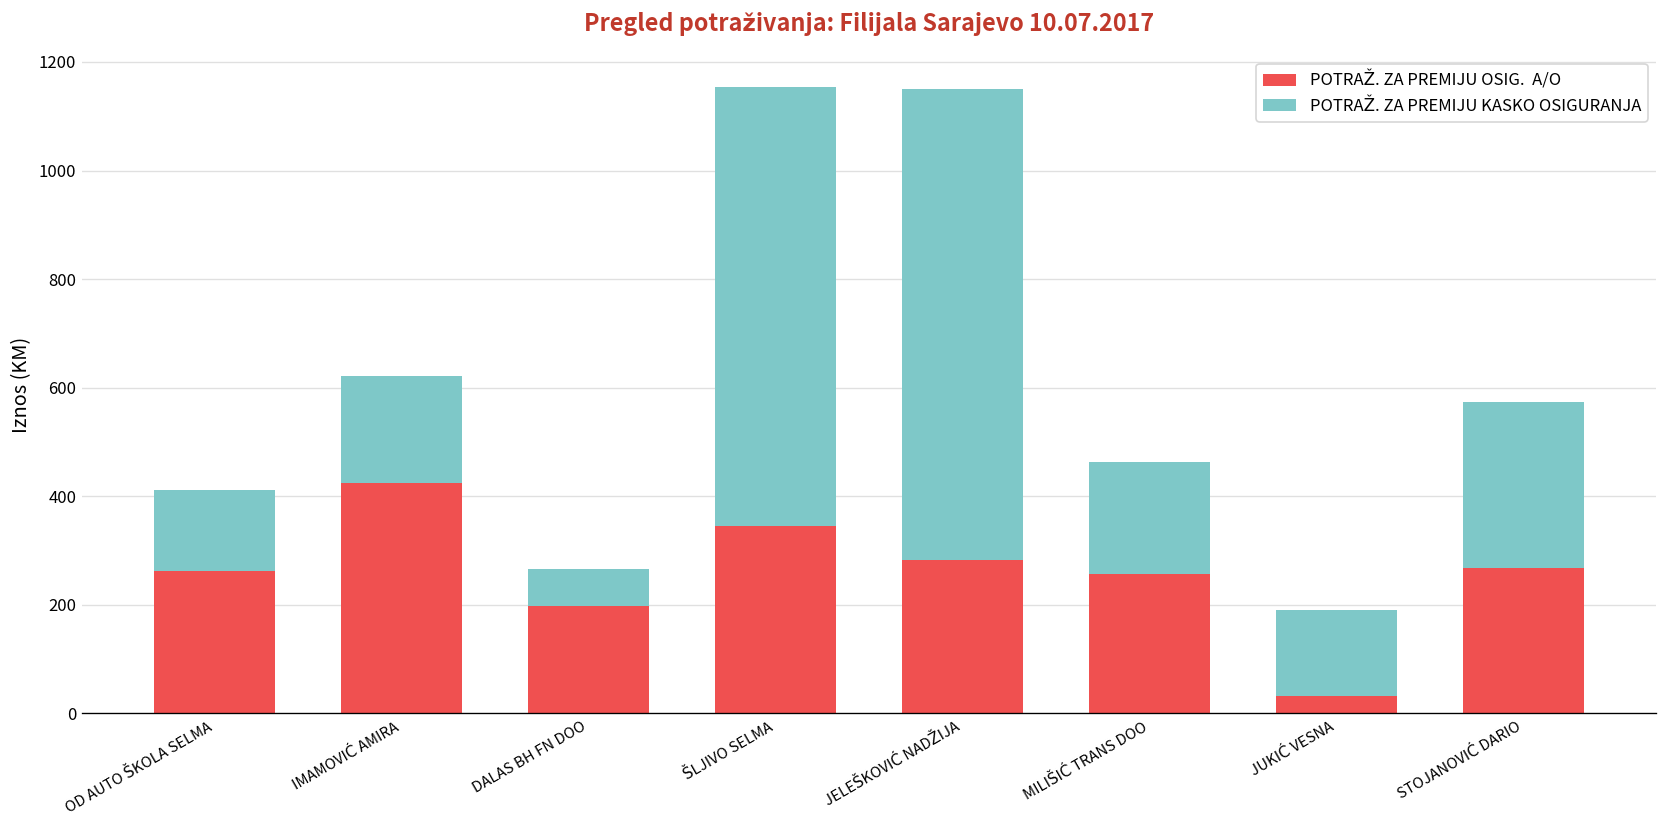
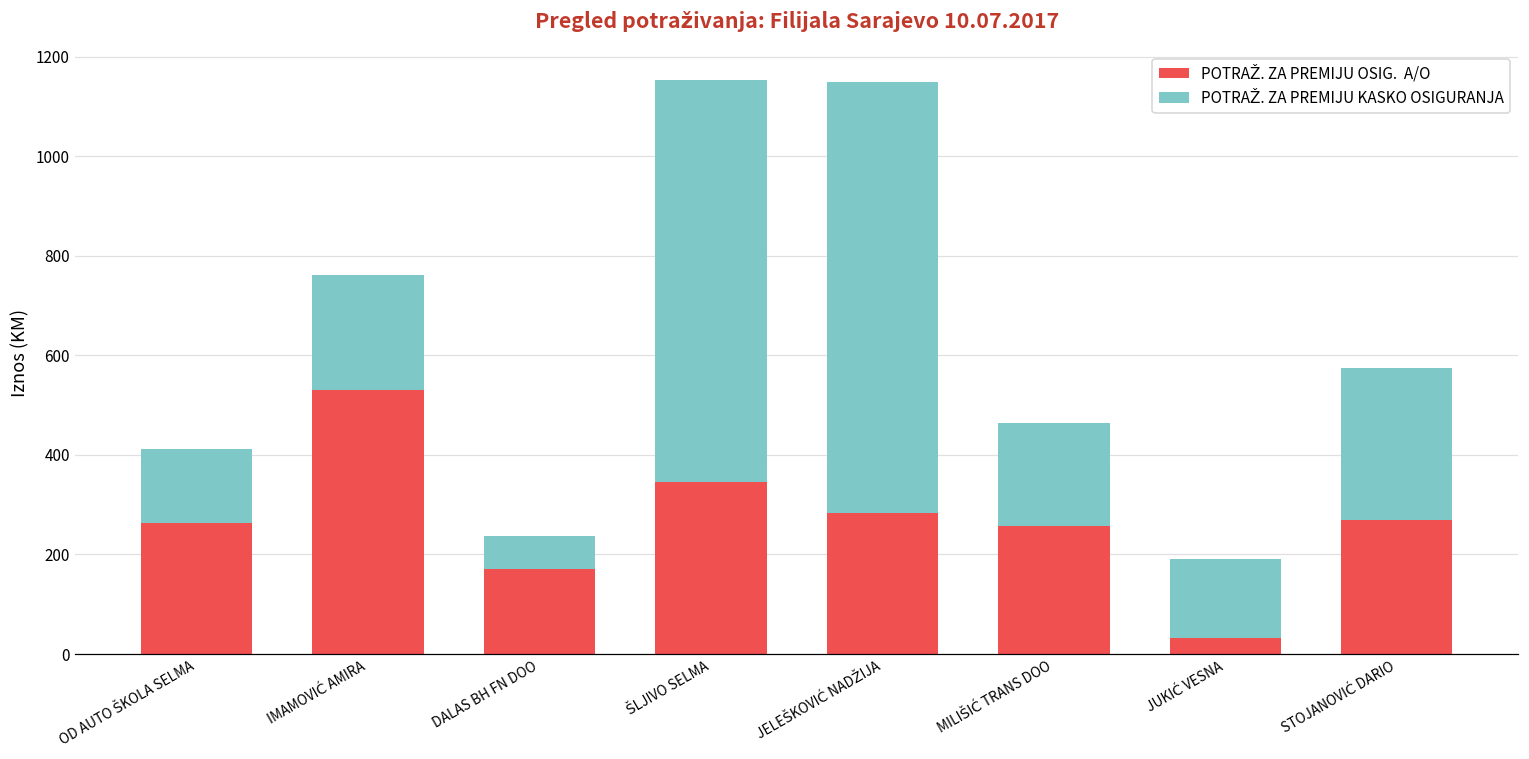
POTRAŽ. ZA PREMIJU OSIG. A/O, IMAMOVIĆ AMIRA: 430 -> 530
POTRAŽ. ZA PREMIJU KASKO OSIGURANJA, IMAMOVIĆ AMIRA: 200 -> 230
POTRAŽ. ZA PREMIJU OSIG. A/O, DALAS BH FN DOO: 200 -> 170
